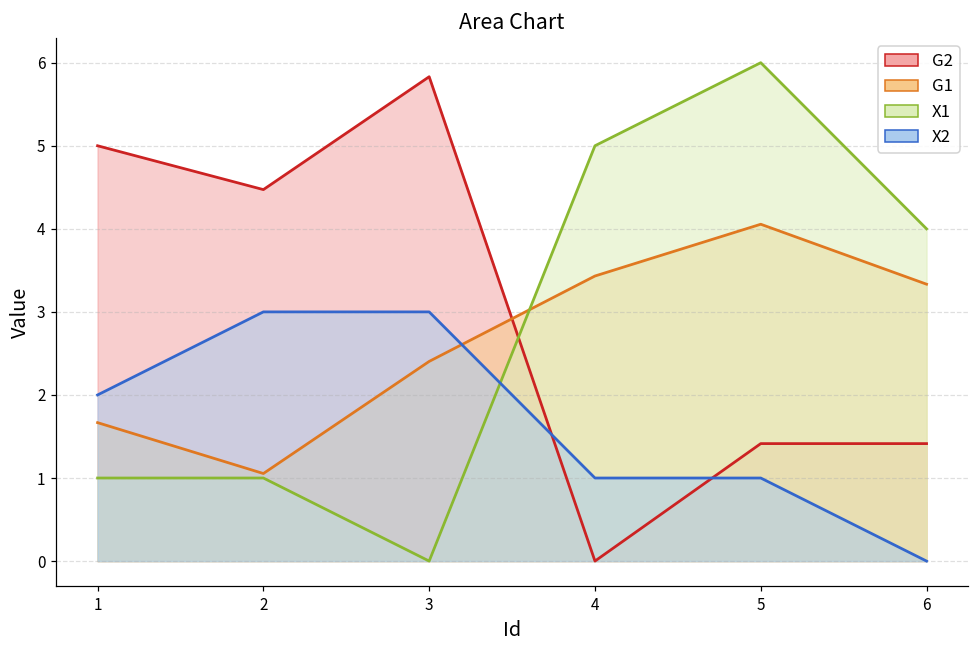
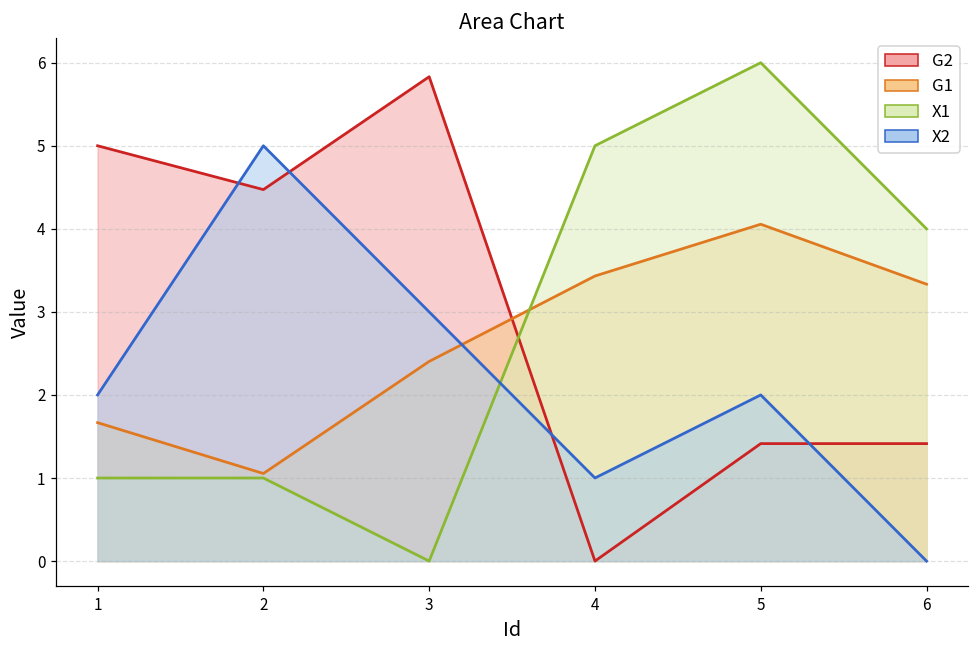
X2, 2: 3 -> 5
X2, 5: 1 -> 2
